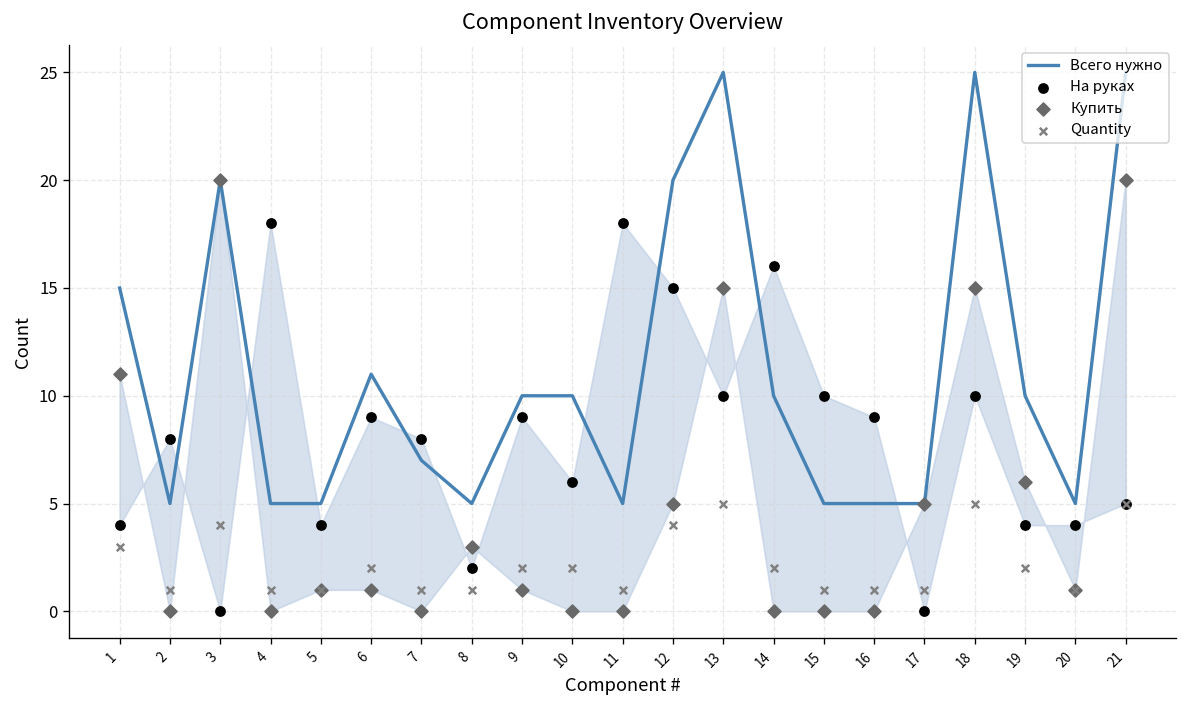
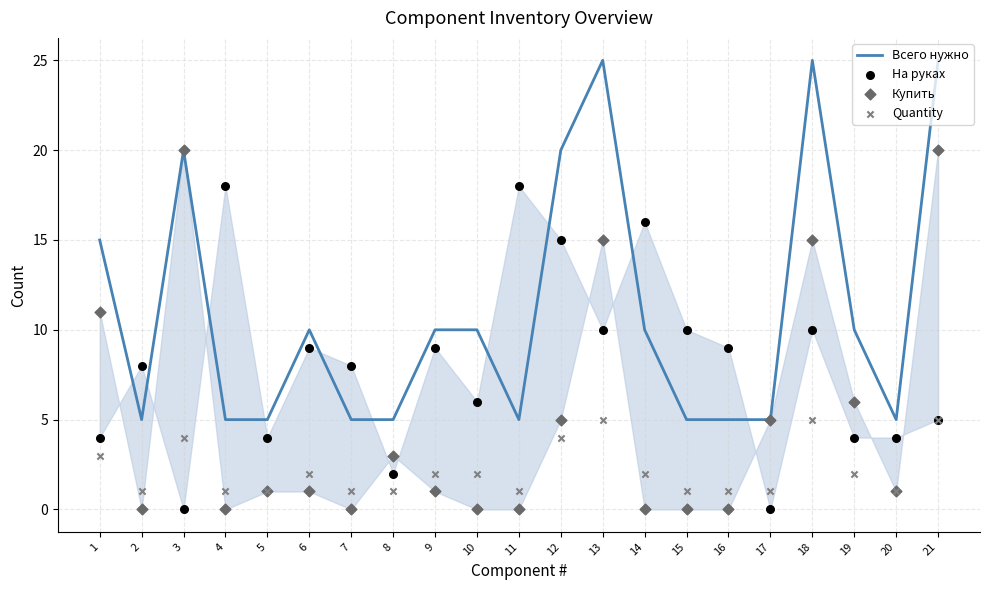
Всего нужно, 6: 11 -> 10
Всего нужно, 7: 7 -> 5
